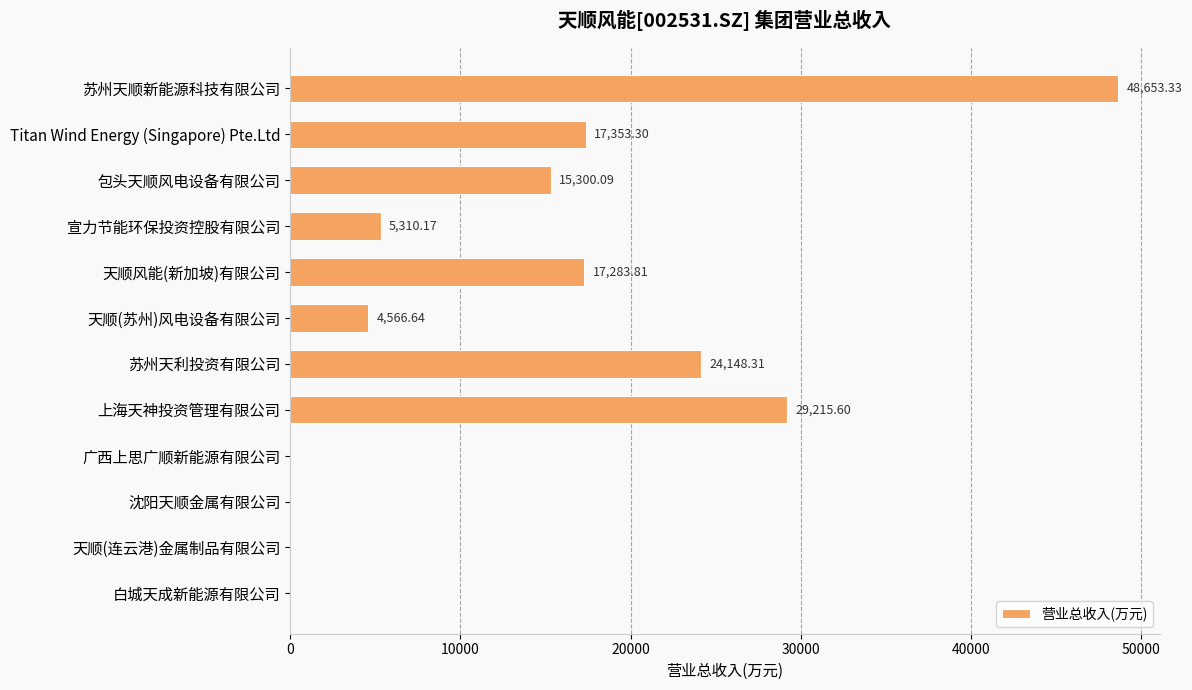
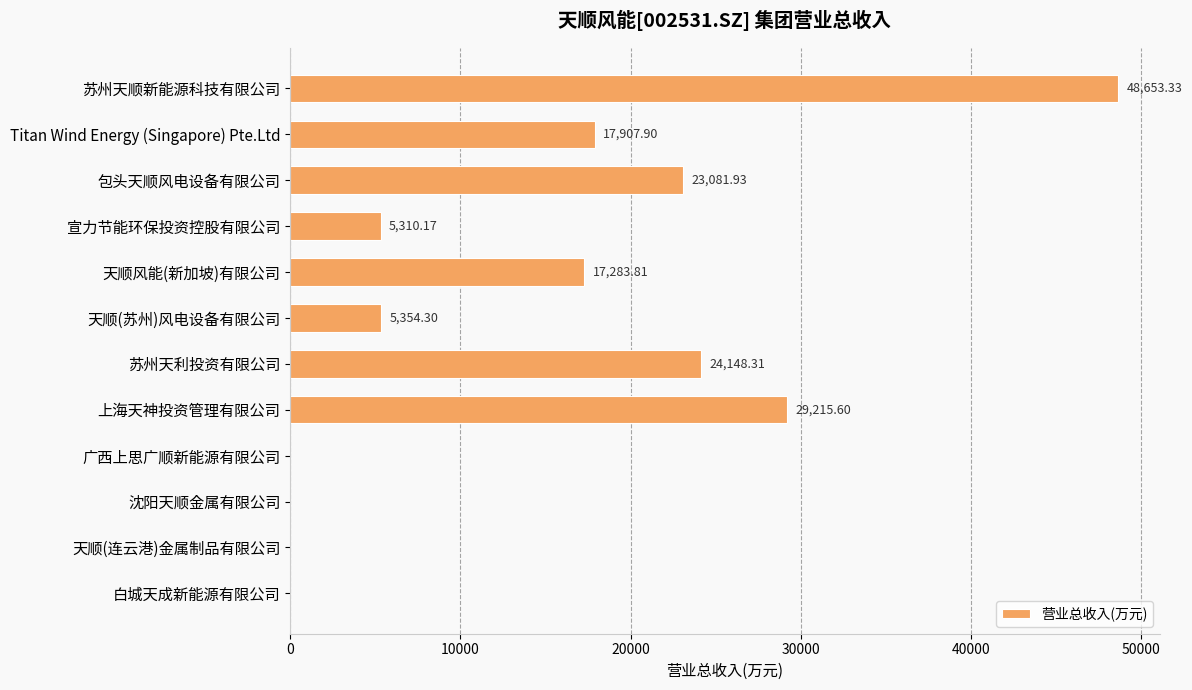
Titan Wind Energy (Singapore) Pte.Ltd: 17,353.30 -> 17,907.90
包头天顺风电设备有限公司: 15,300.09 -> 23,081.93
天顺(苏州)风电设备有限公司: 4,566.64 -> 5,354.30
